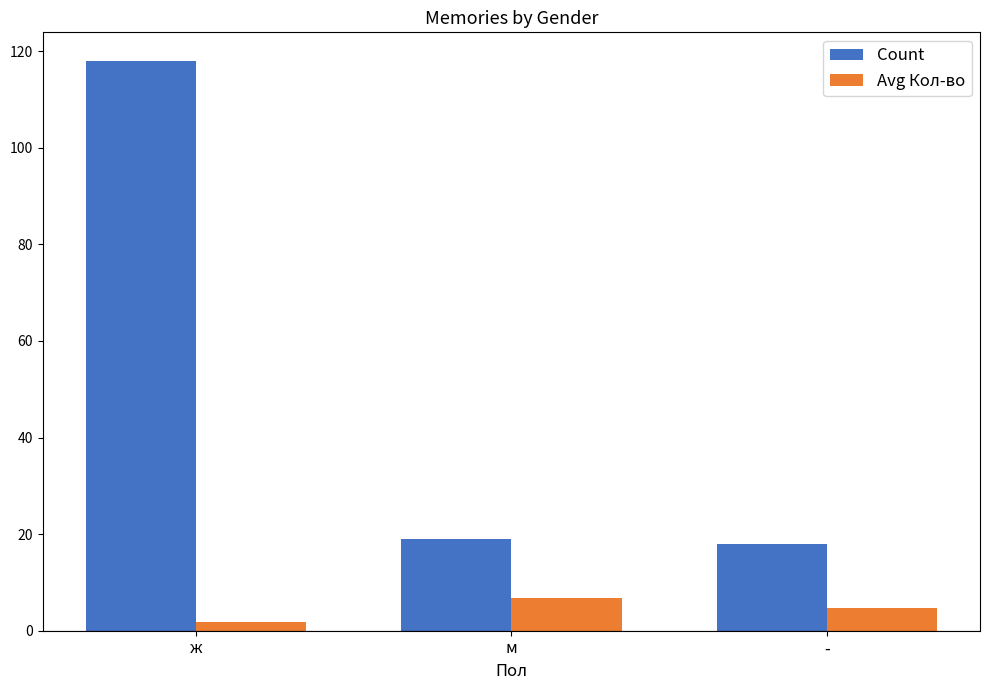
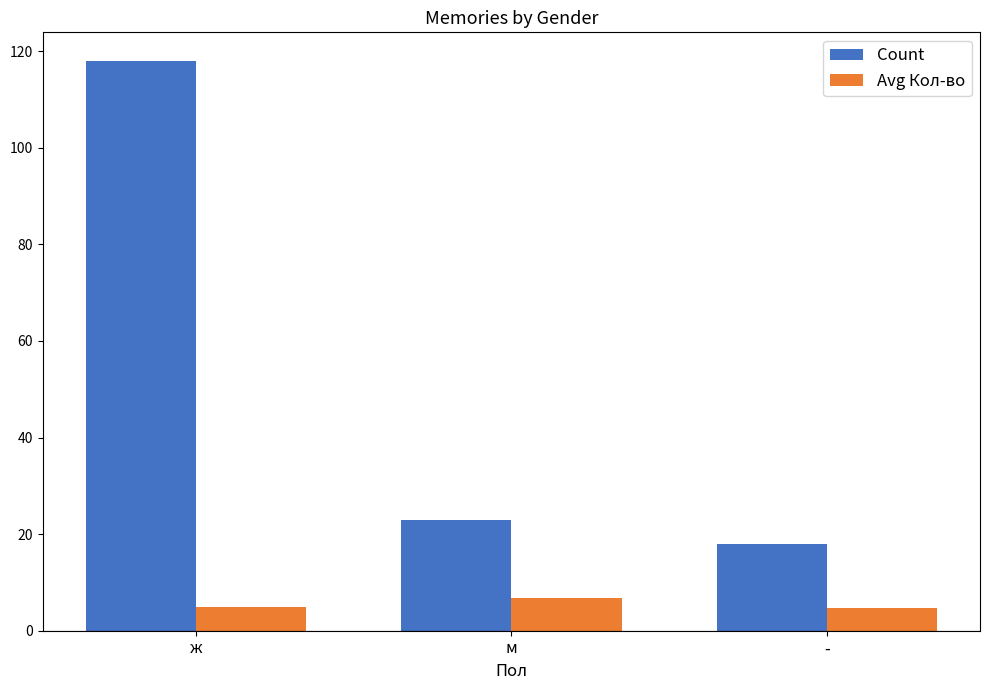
Avg Кол-во, ж: 2 -> 5
Count, м: 19 -> 23
